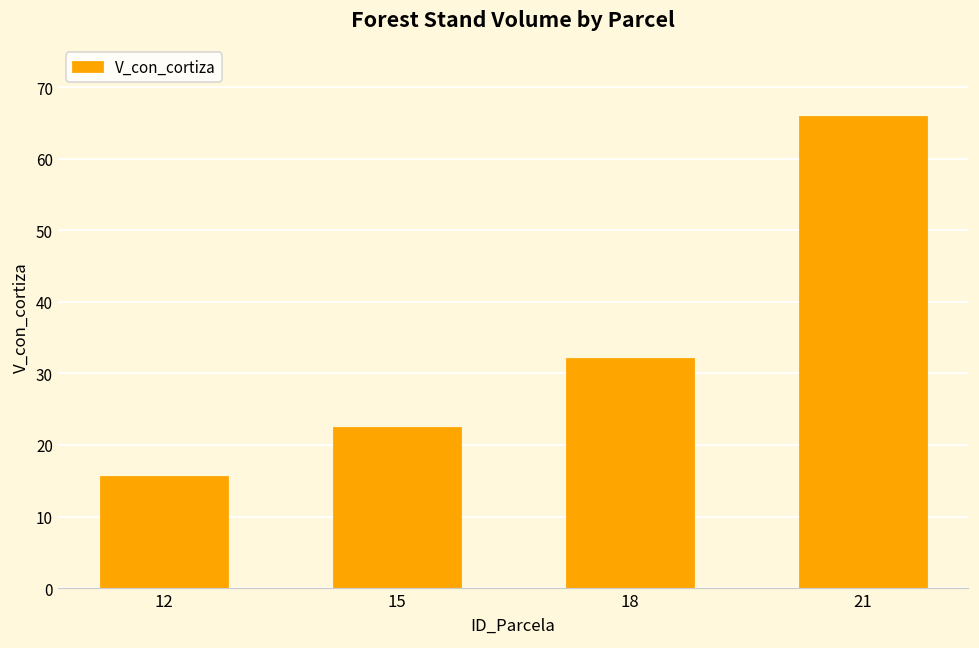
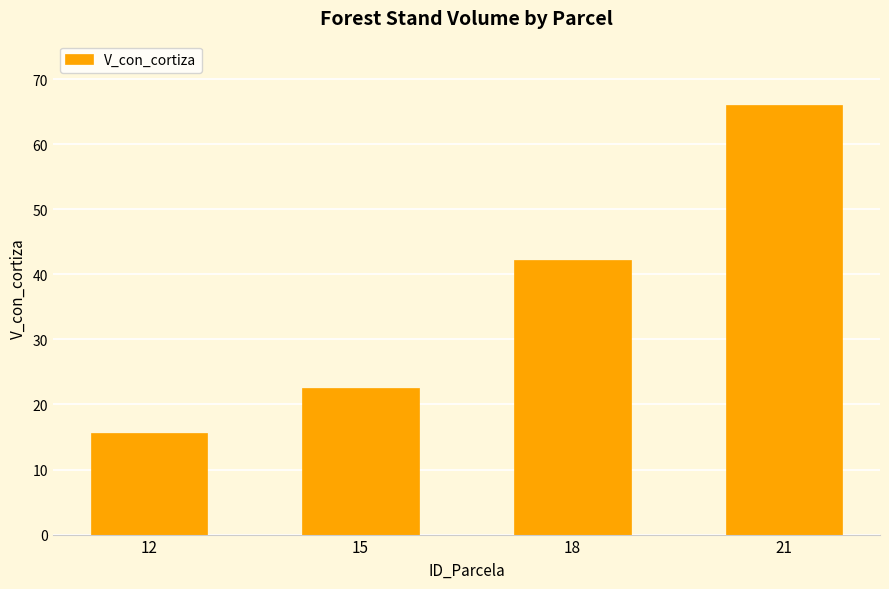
18: 32 -> 42
